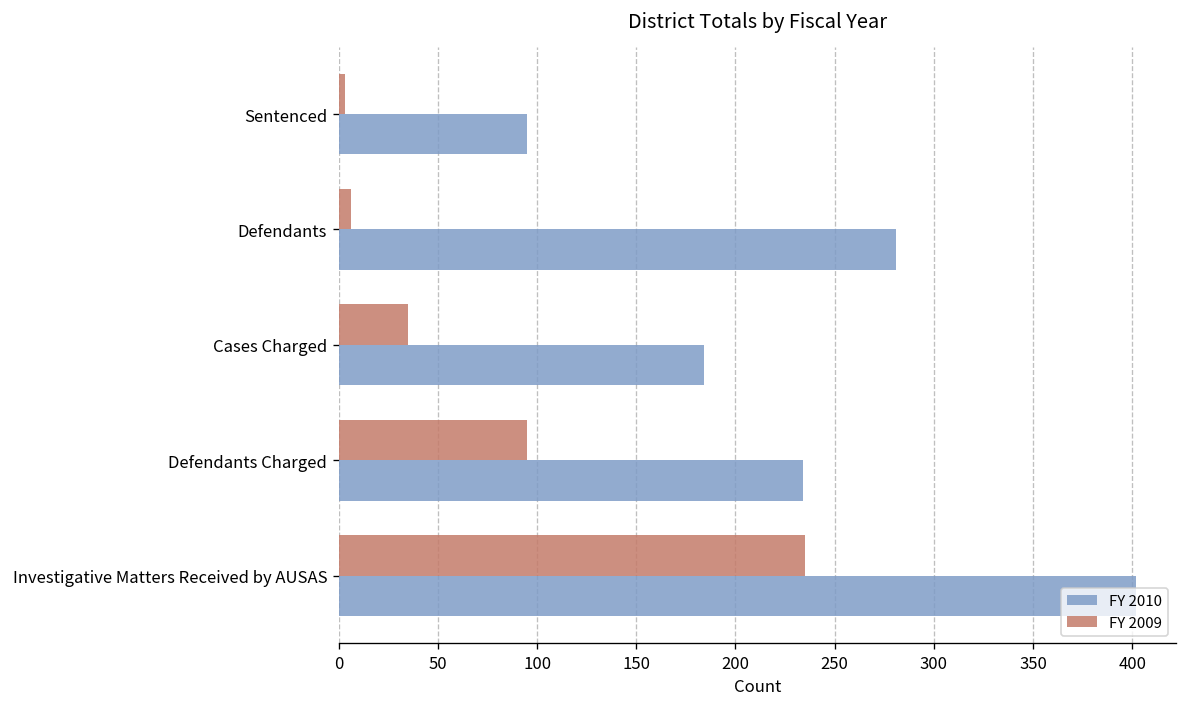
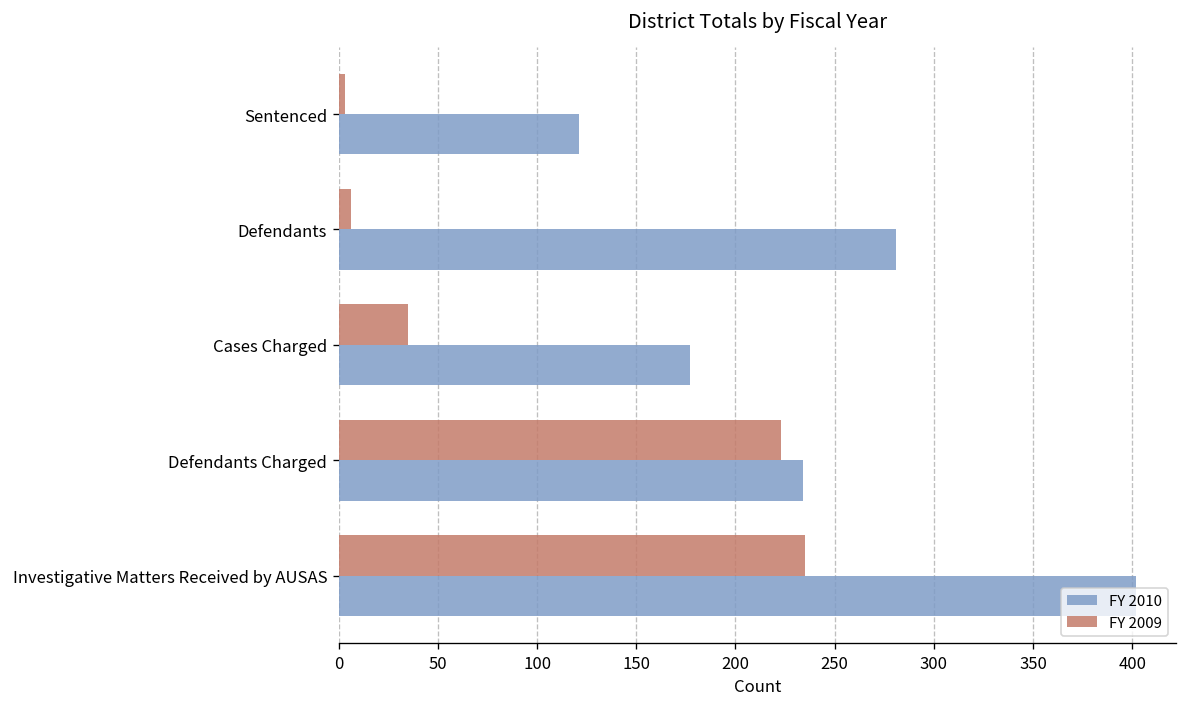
FY 2010, Sentenced: 95 -> 121
FY 2010, Cases Charged: 184 -> 177
FY 2009, Defendants Charged: 95 -> 223
